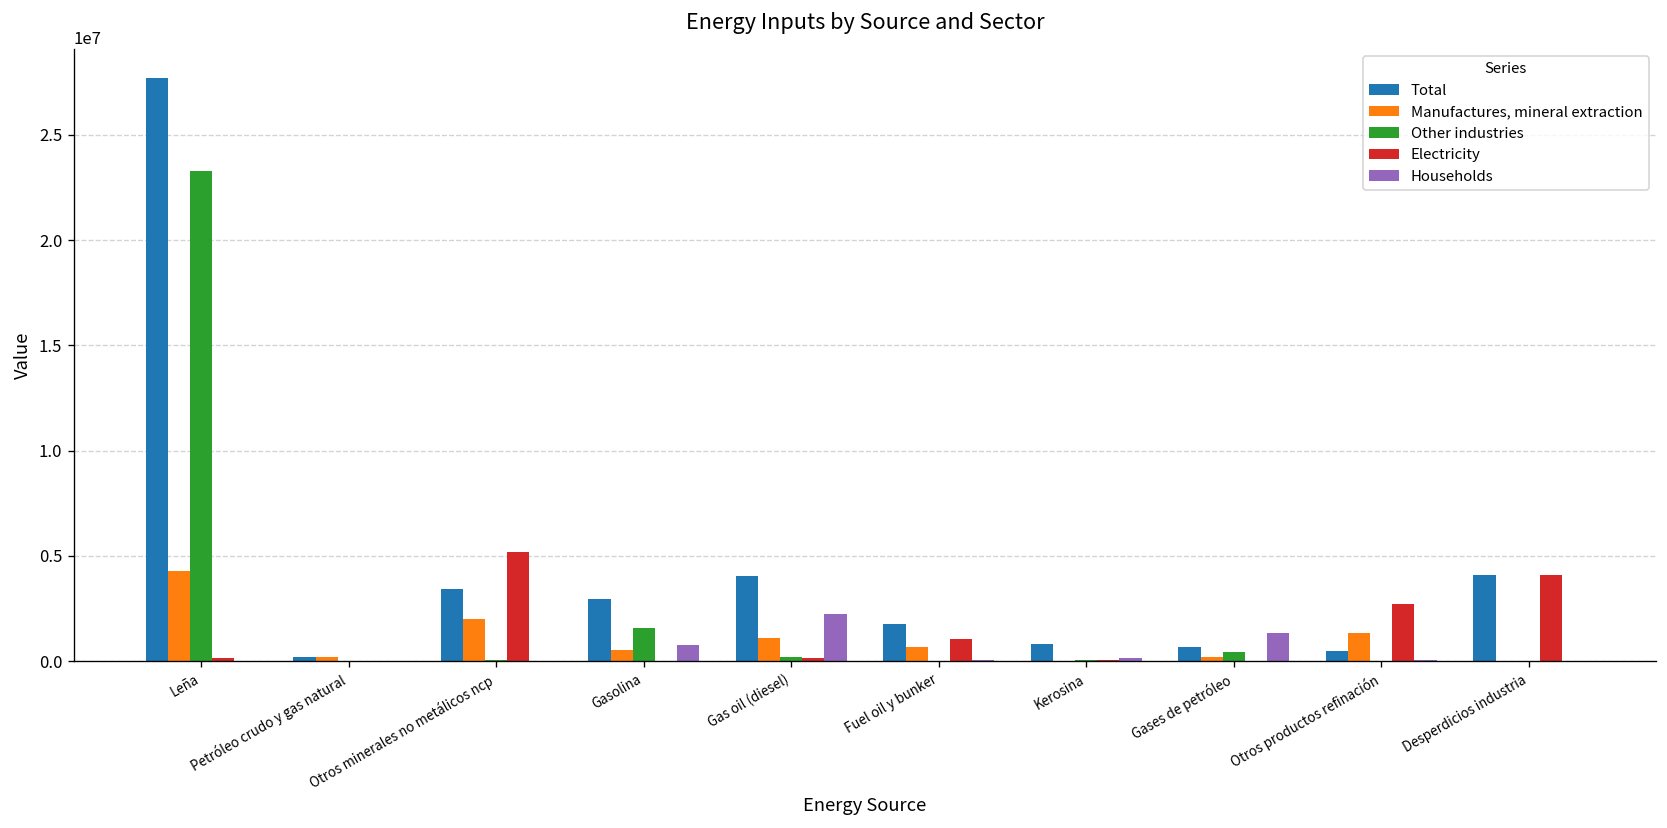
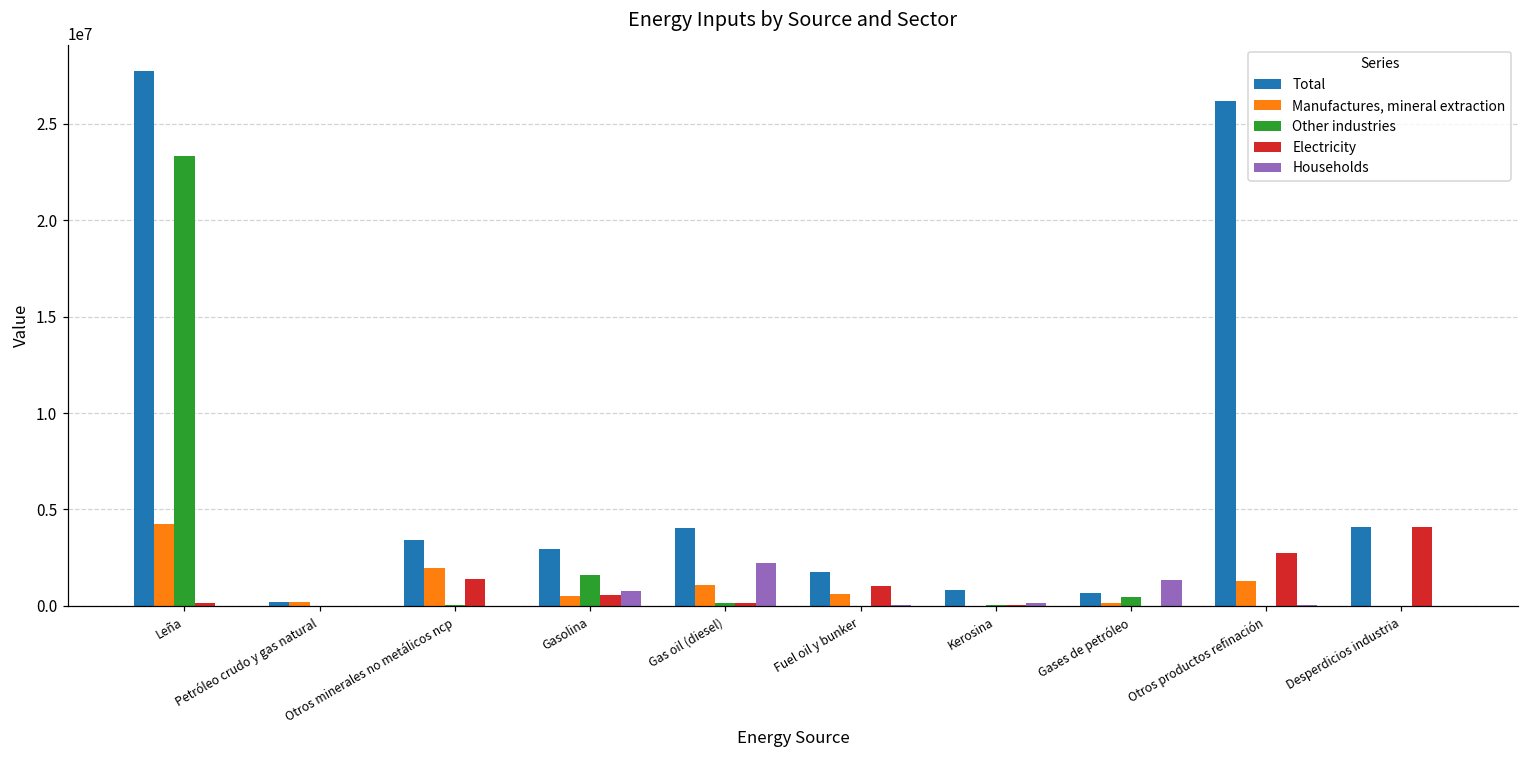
Electricity, Otros minerales no metálicos ncp: 5200000 -> 1400000
Electricity, Gasolina: 0 -> 600000
Total, Otros productos refinación: 500000 -> 26200000
